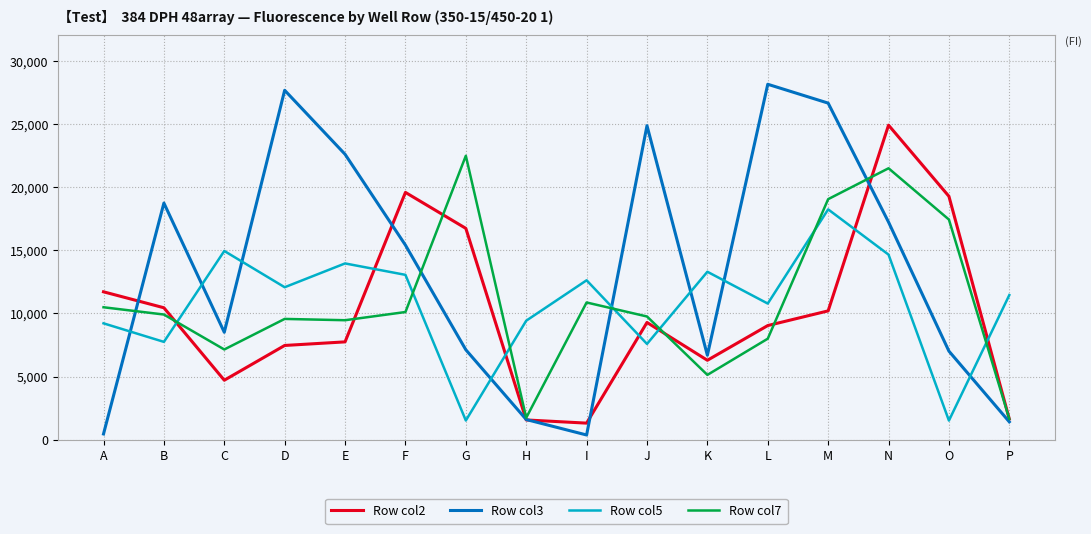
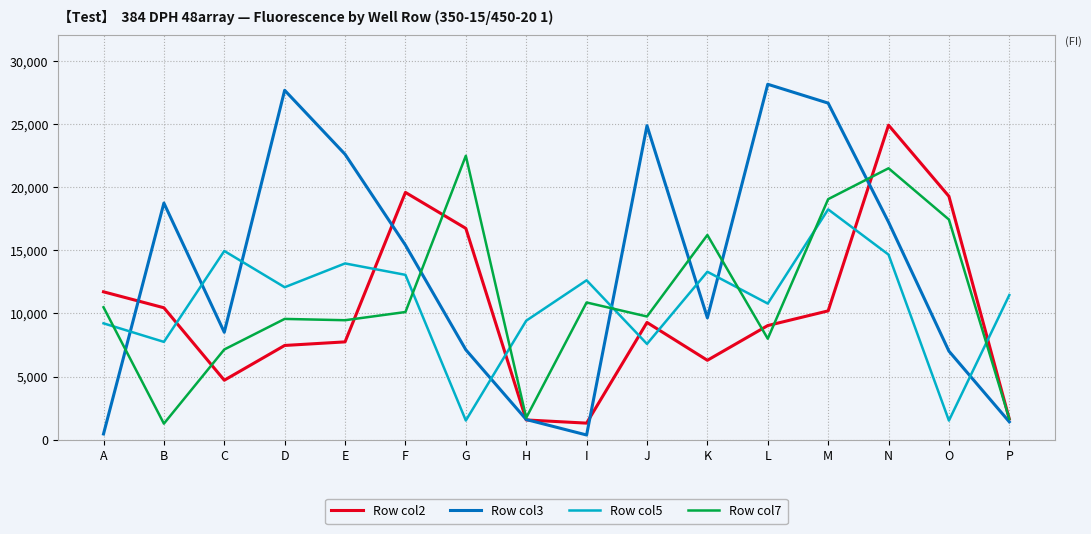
Row col7, B: 9,900 -> 1,300
Row col3, K: 6,700 -> 9,600
Row col7, K: 5,100 -> 16,200
